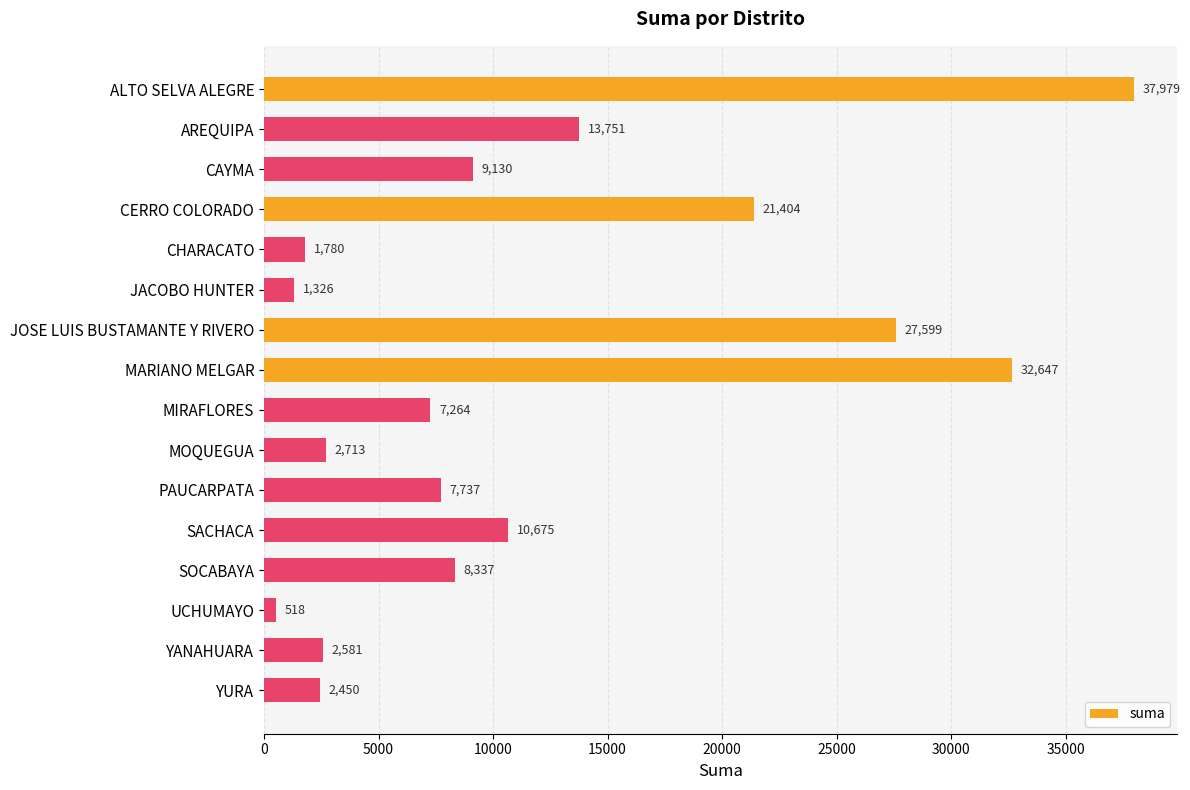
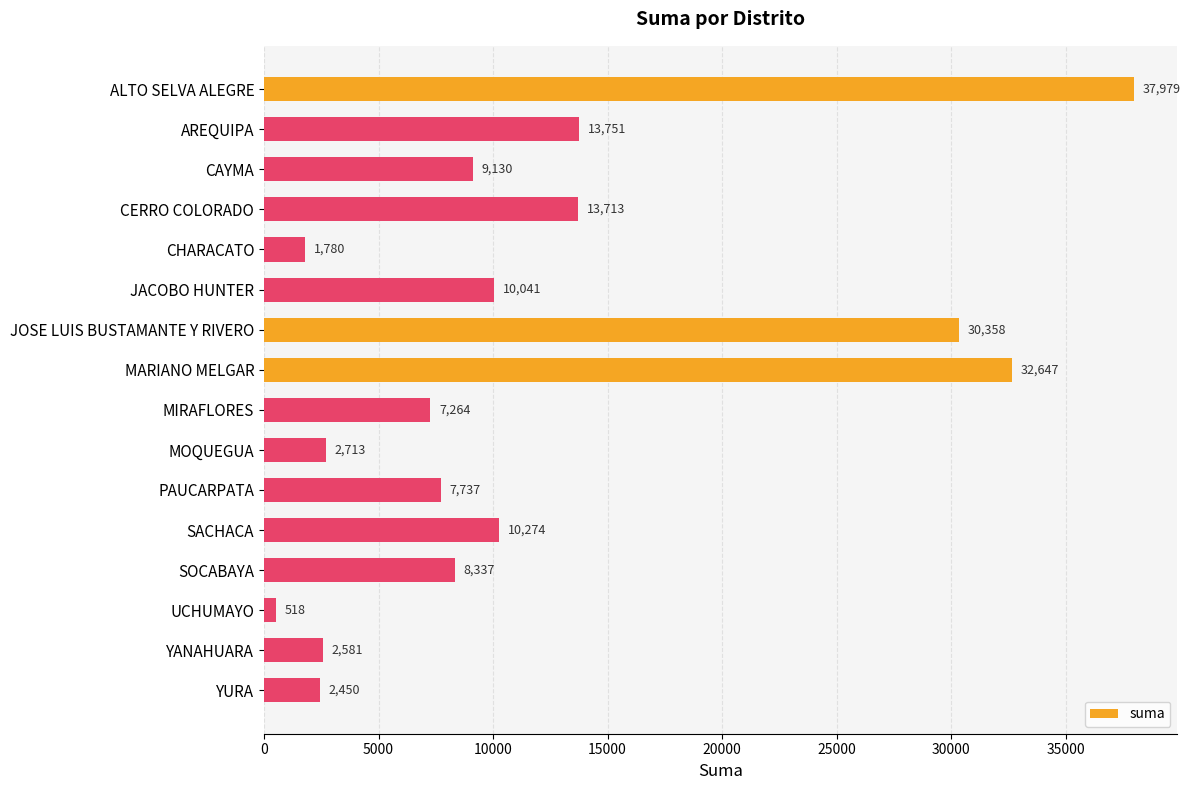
CERRO COLORADO: 21,404 -> 13,713
JACOBO HUNTER: 1,326 -> 10,041
JOSE LUIS BUSTAMANTE Y RIVERO: 27,599 -> 30,358
SACHACA: 10,675 -> 10,274
